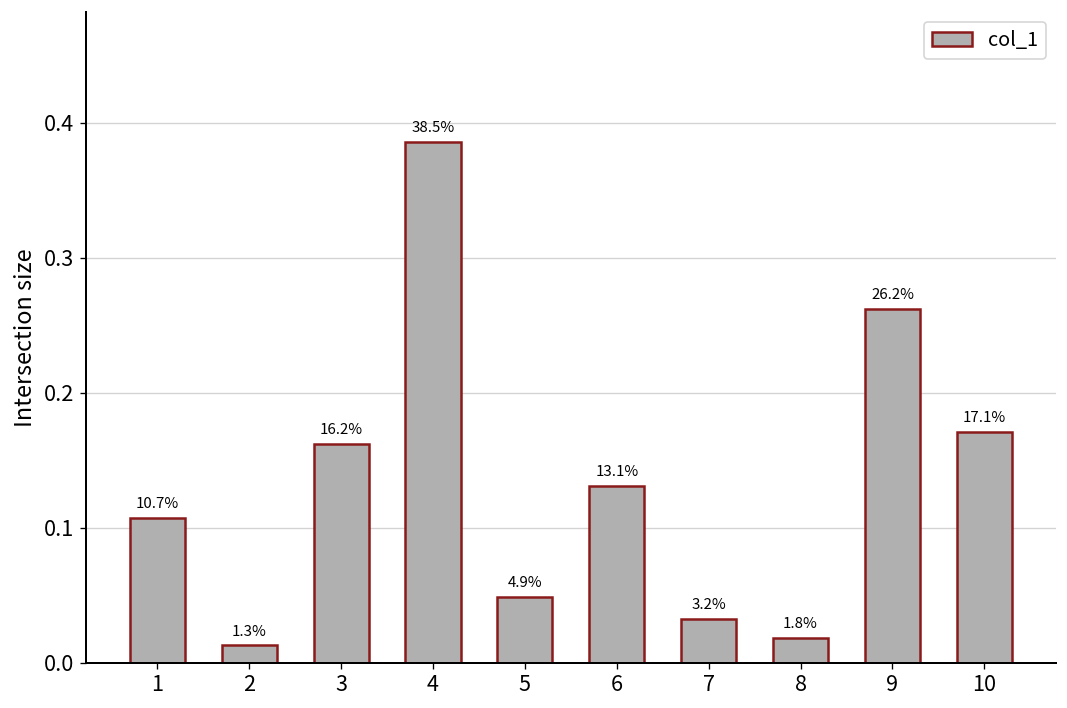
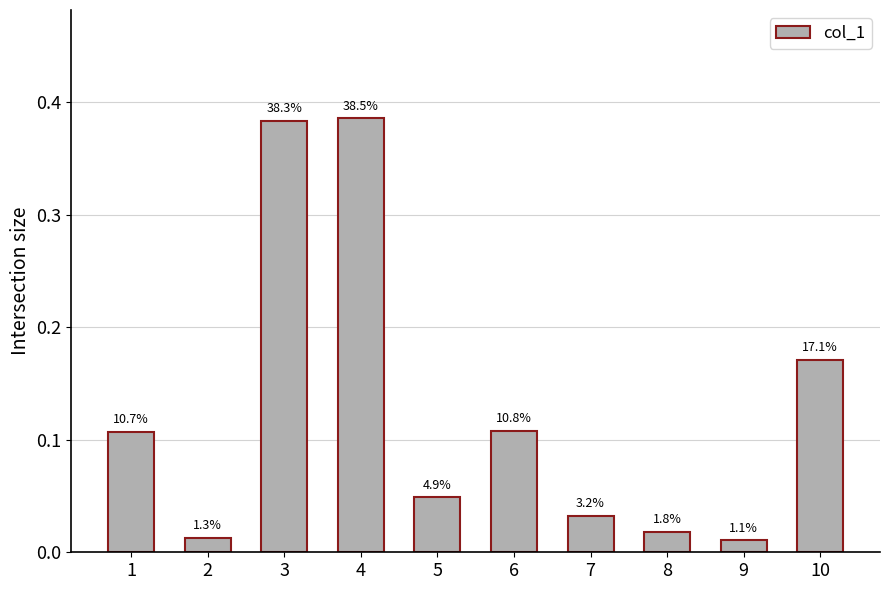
3: 16.2% -> 38.3%
6: 13.1% -> 10.8%
9: 26.2% -> 1.1%
